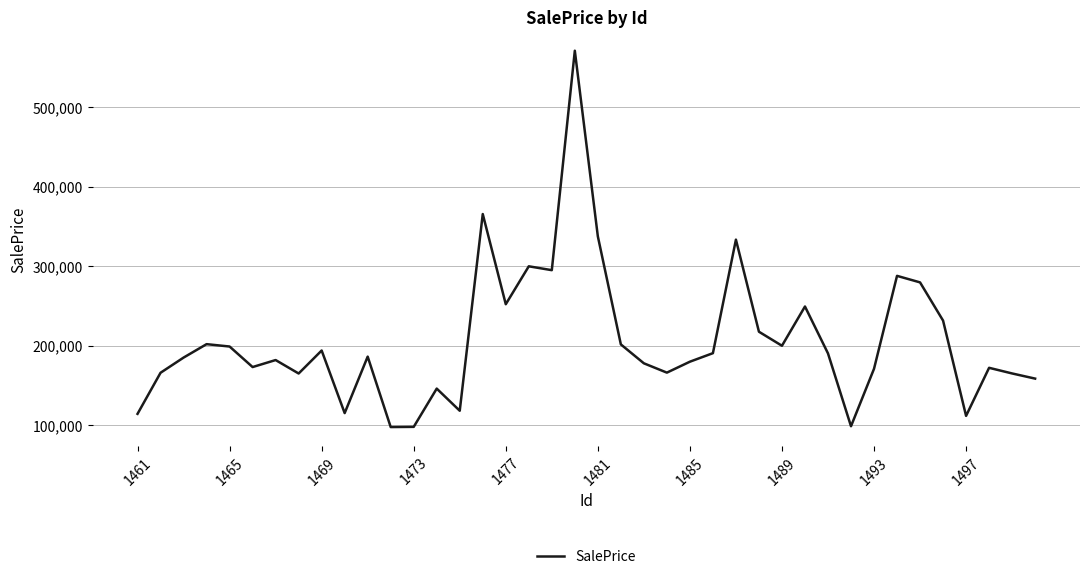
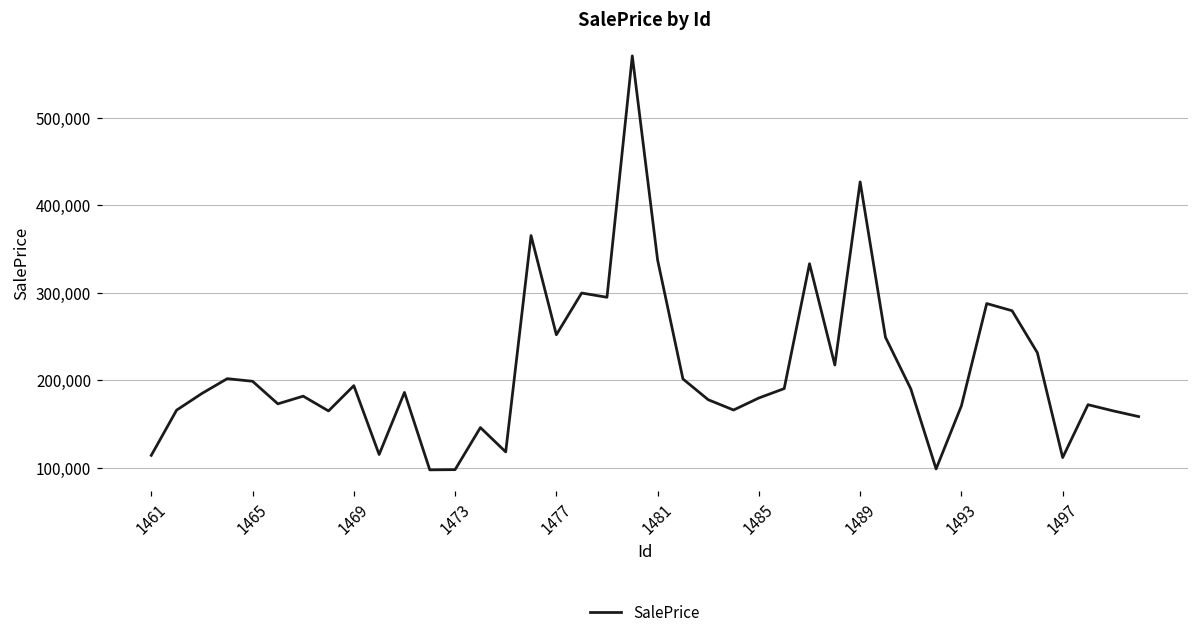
1489: 200,000 -> 430,000
